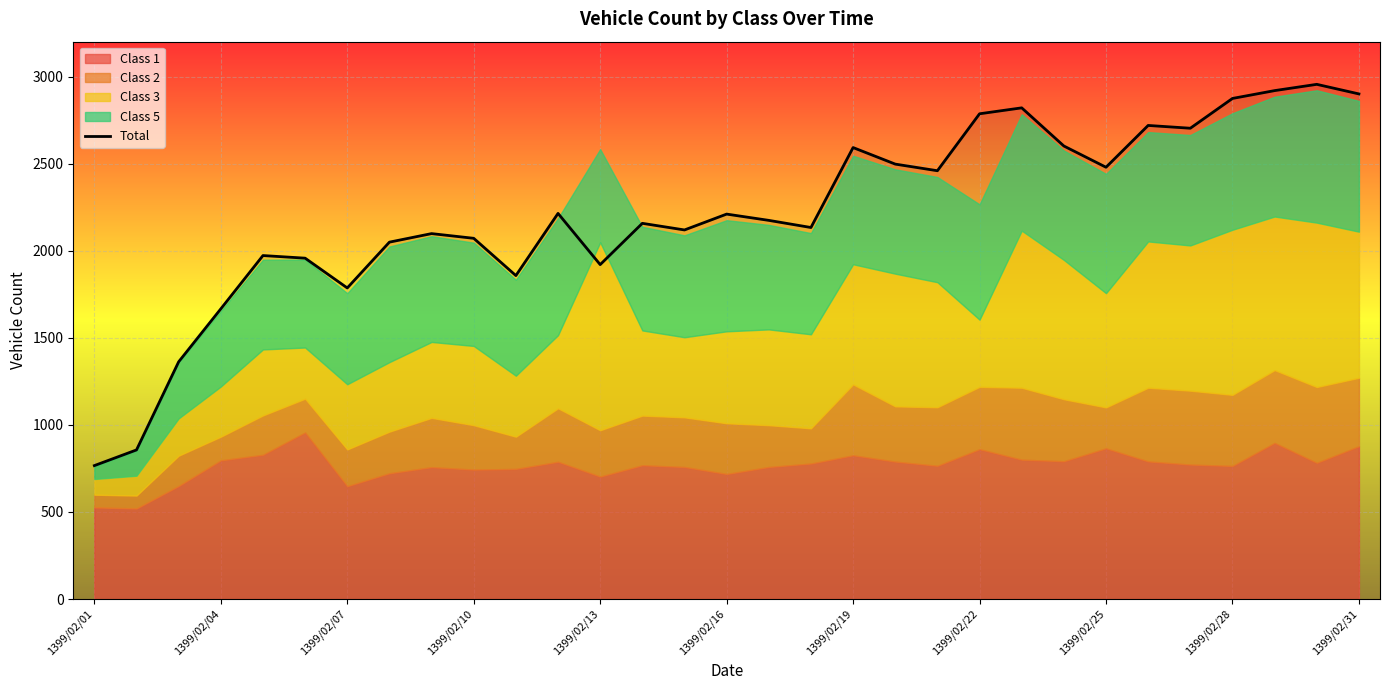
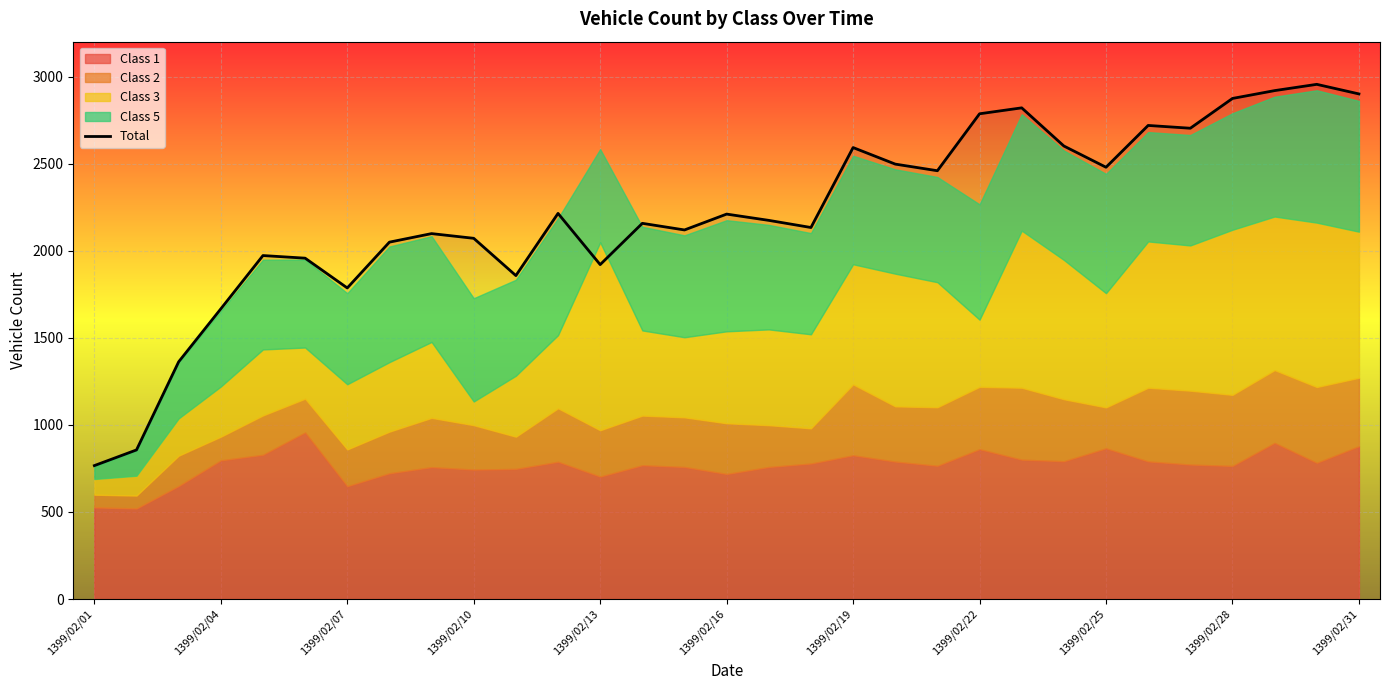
Class 3, 1399/02/10: 460 -> 140
